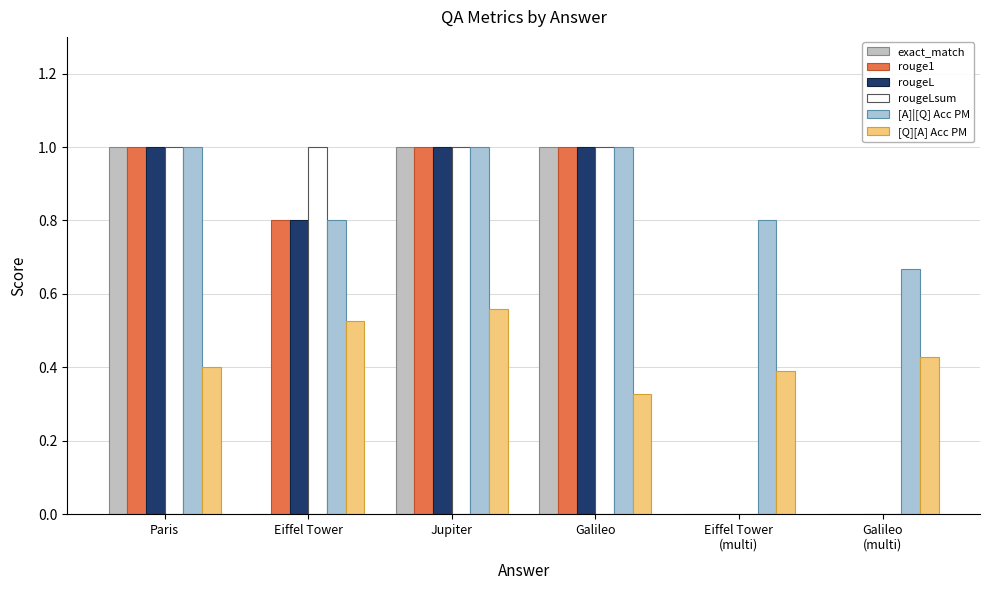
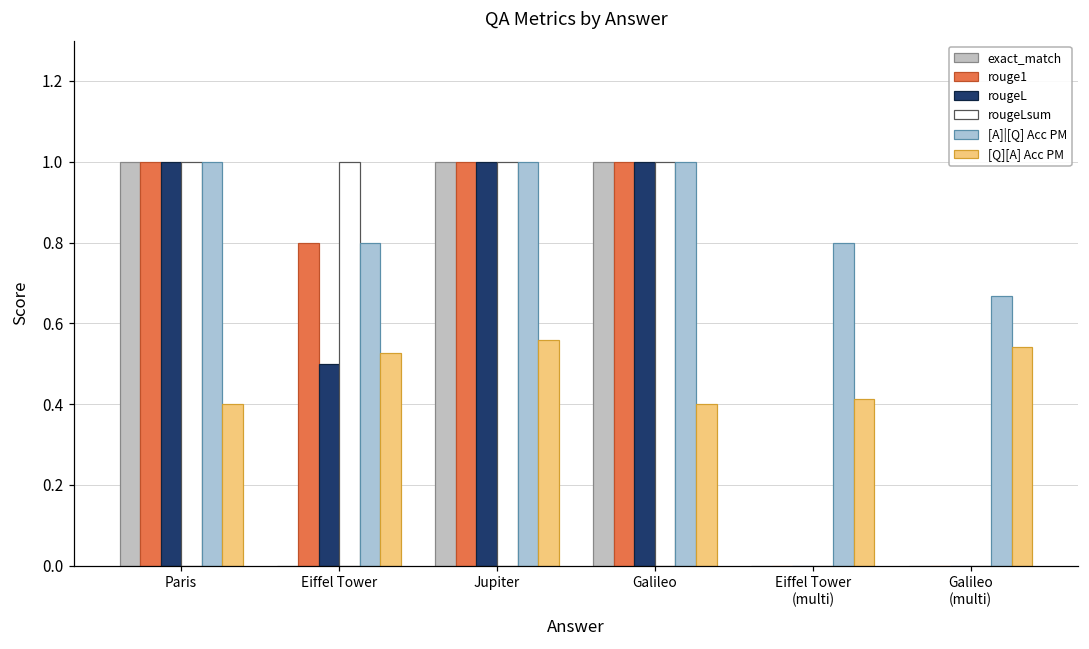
rougeL, Eiffel Tower: 0.8 -> 0.5
[Q][A] Acc PM, Galileo: 0.33 -> 0.40
[Q][A] Acc PM, Eiffel Tower (multi): 0.39 -> 0.41
[Q][A] Acc PM, Galileo (multi): 0.43 -> 0.54
